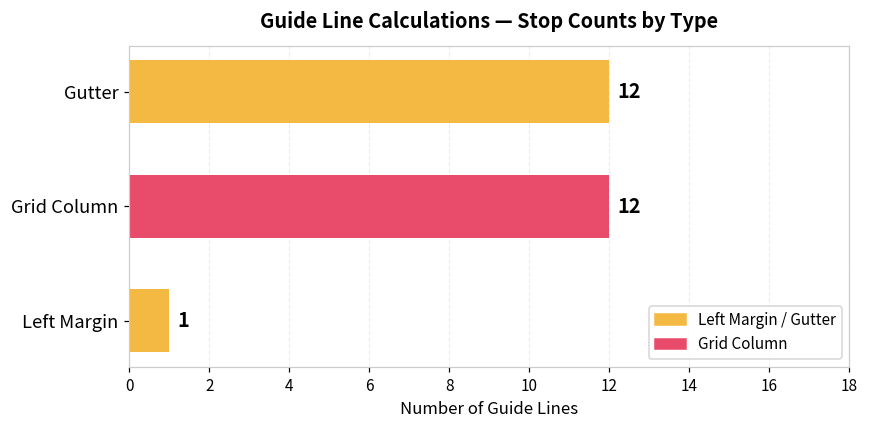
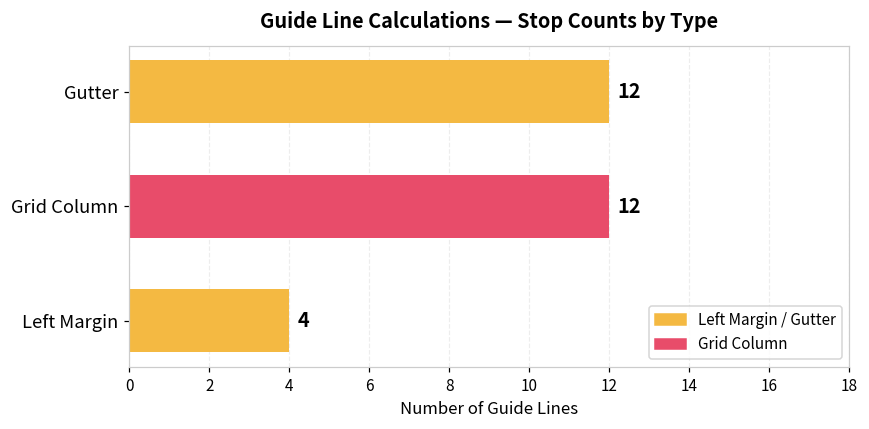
Left Margin: 1 -> 4
